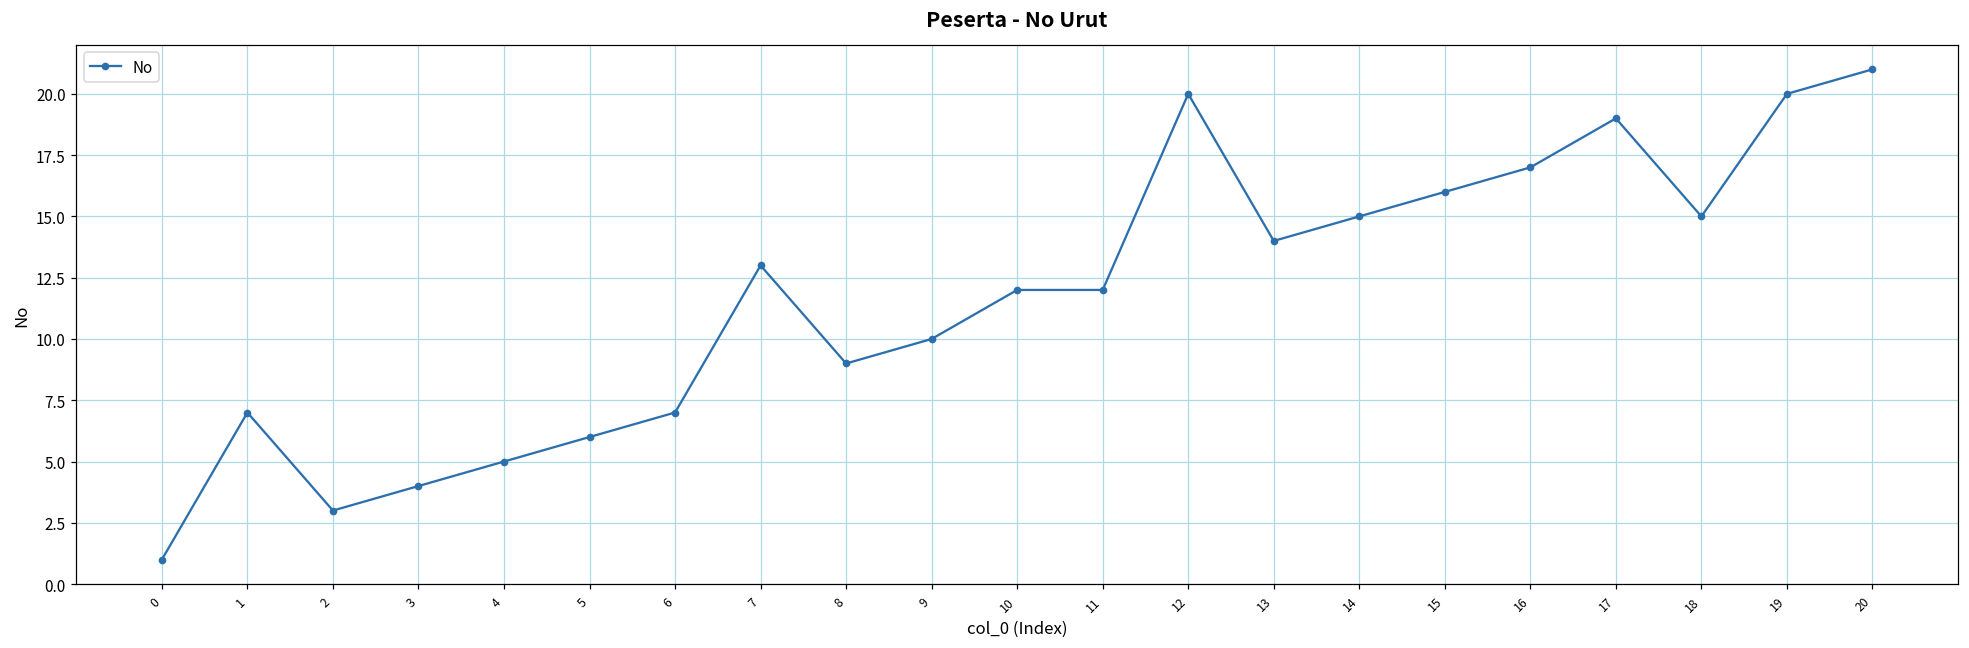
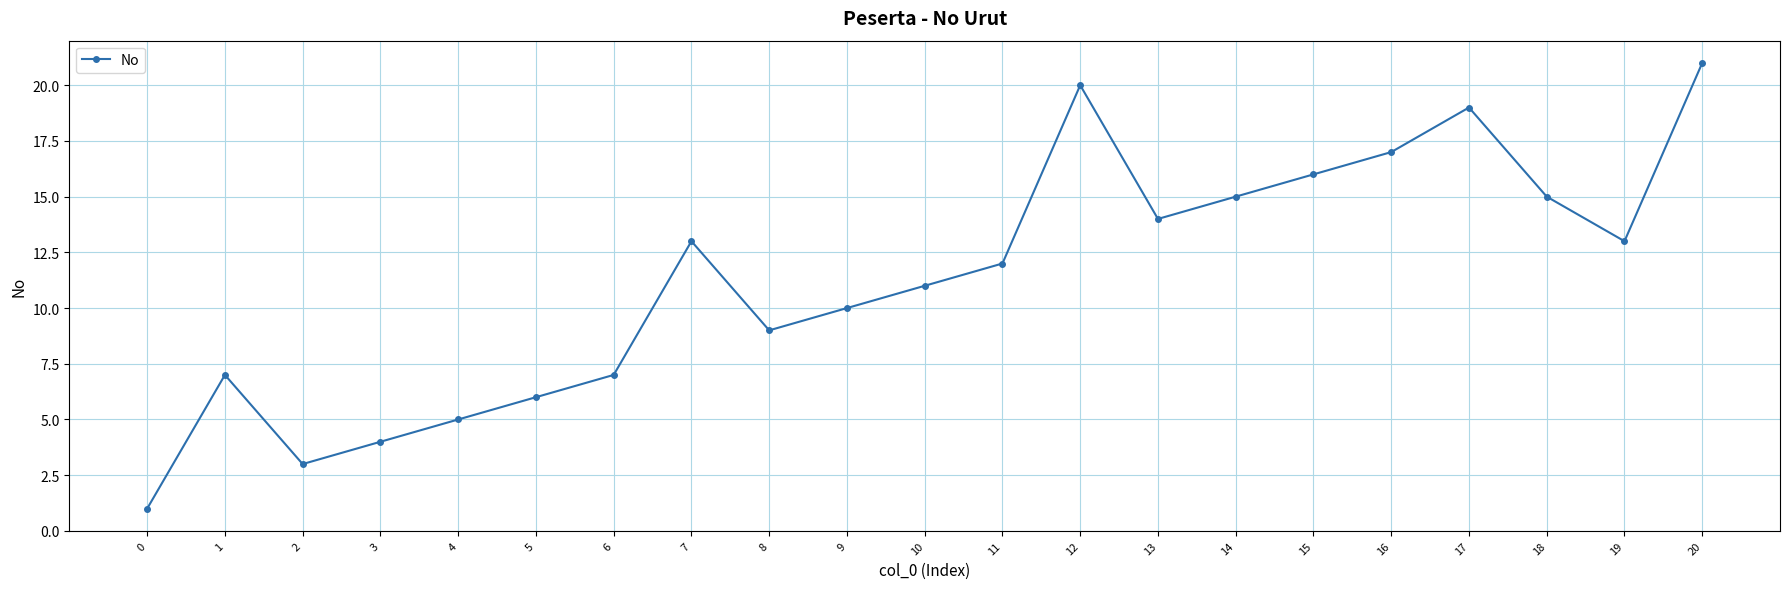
10: 12 -> 11
19: 20 -> 13
